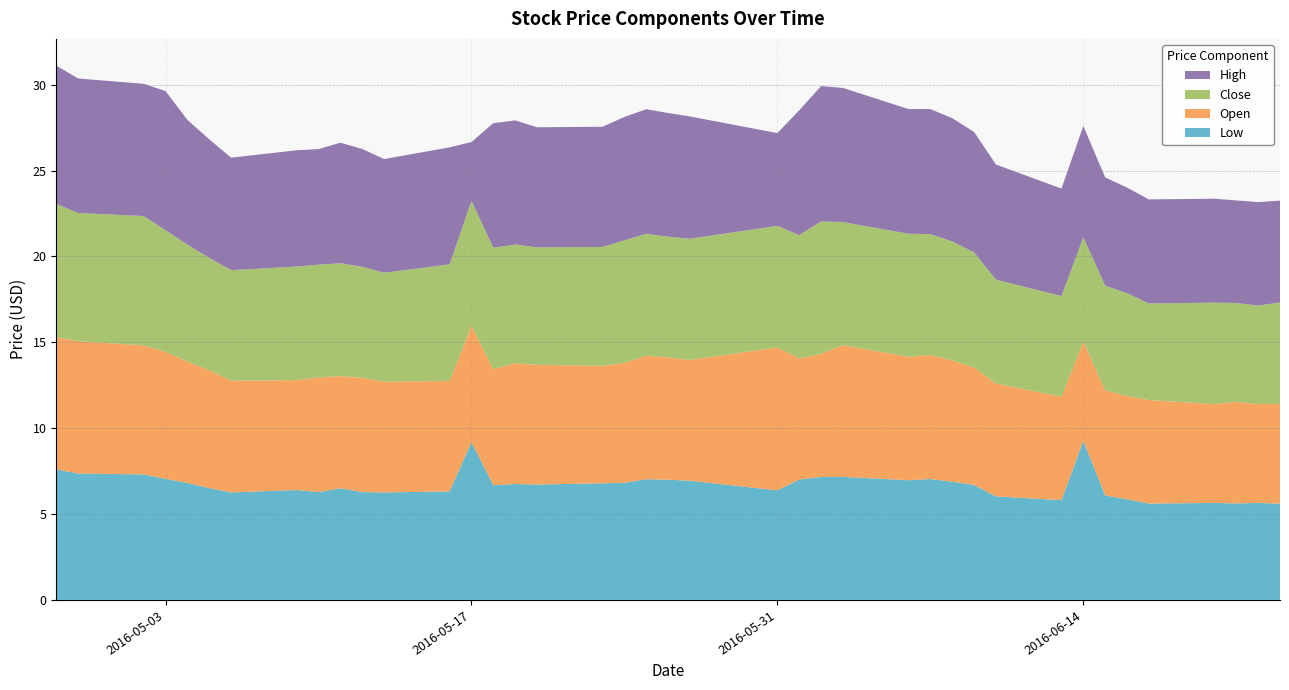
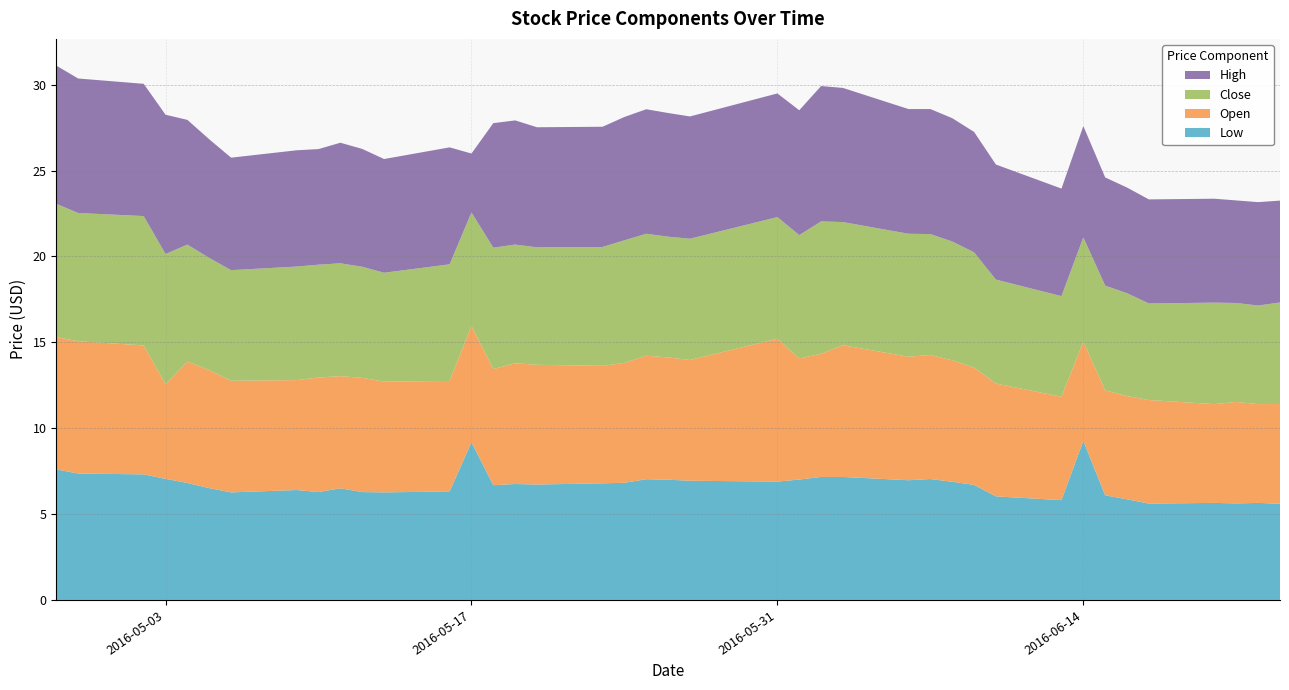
Open, 2016-05-03: 7.4 -> 5.5
Close, 2016-05-03: 7.1 -> 7.6
Close, 2016-05-17: 7.3 -> 6.6
Low, 2016-05-31: 6.4 -> 6.9
High, 2016-05-31: 5.4 -> 7.2
